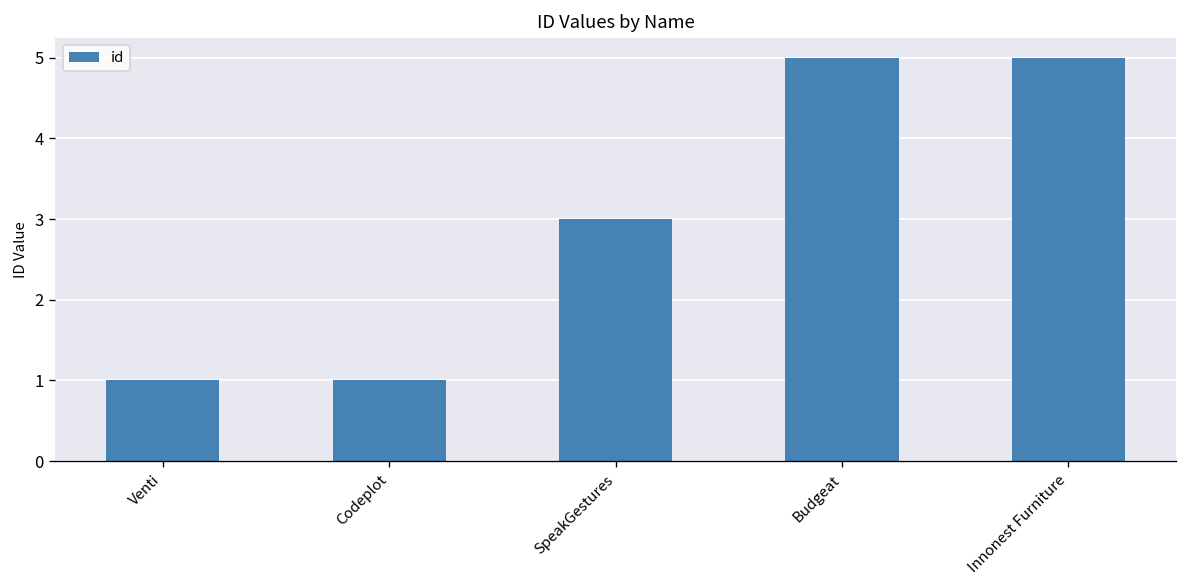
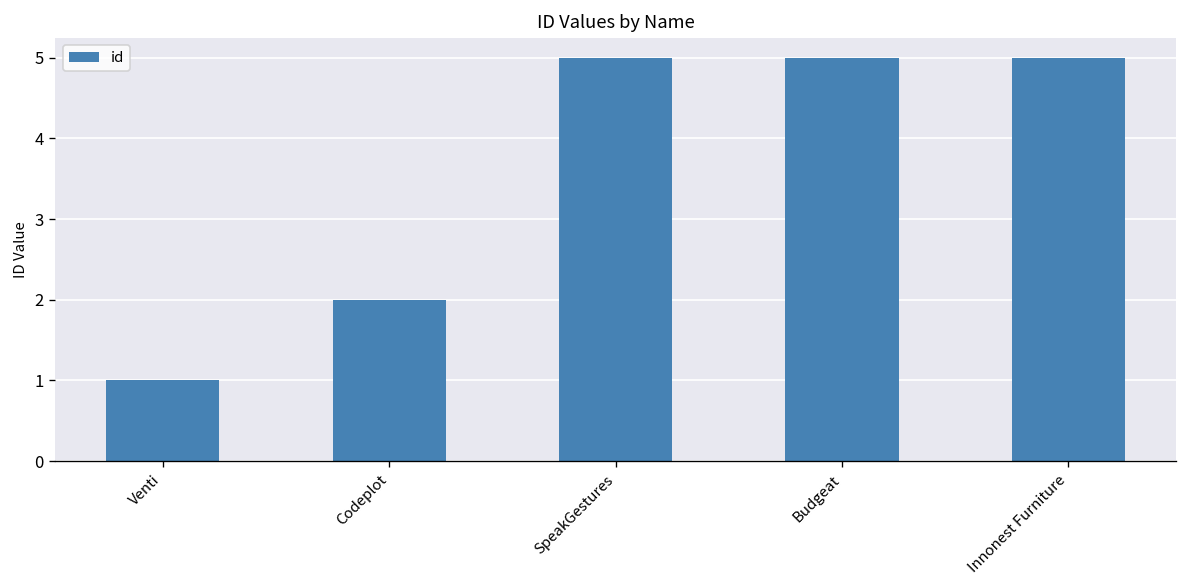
Codeplot: 1 -> 2
SpeakGestures: 3 -> 5
